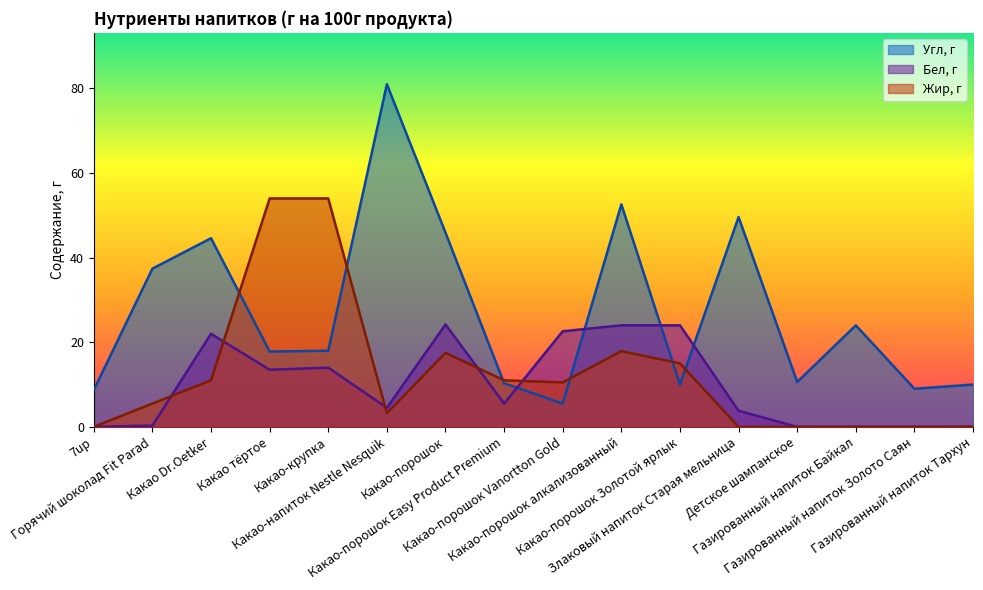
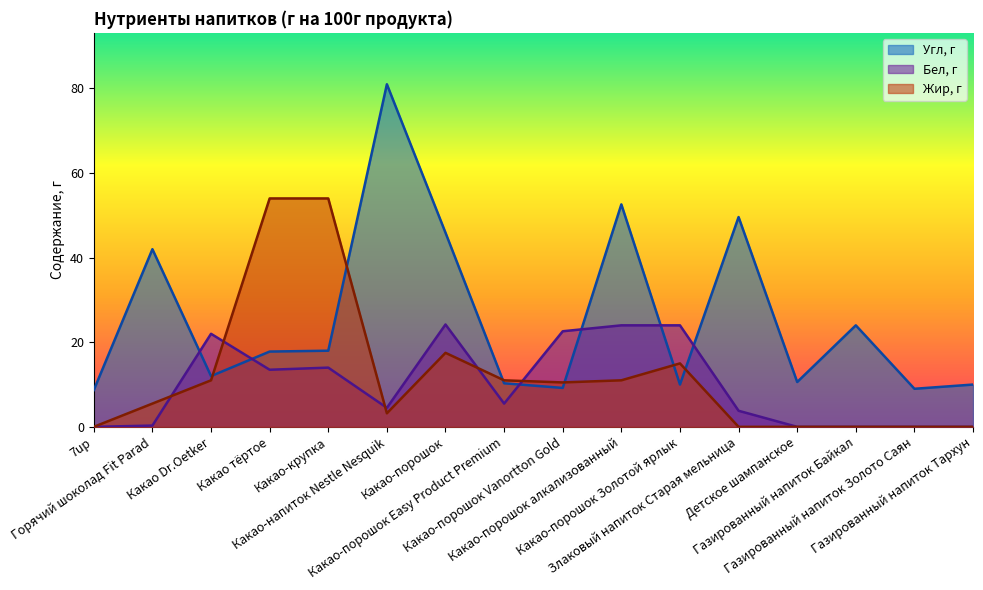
Угл, г, Горячий шоколад Fit Parad: 37 -> 42
Угл, г, Какао Dr.Oetker: 45 -> 12
Угл, г, Какао-порошок Vanortton Gold: 6 -> 9
Жир, г, Какао-порошок алкализованный: 18 -> 11
